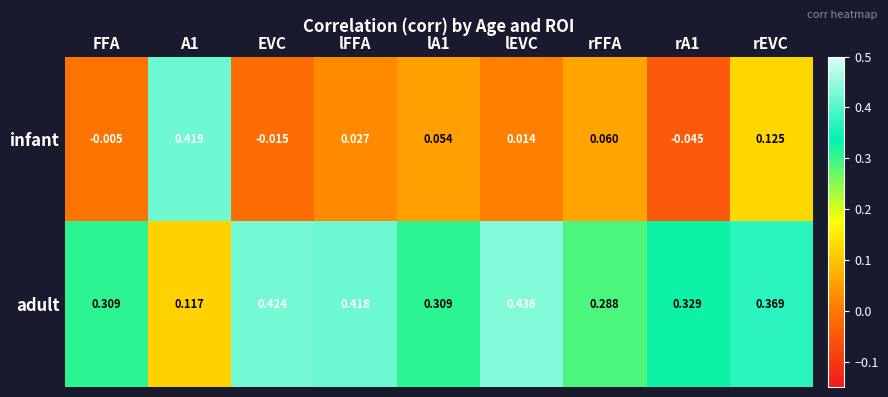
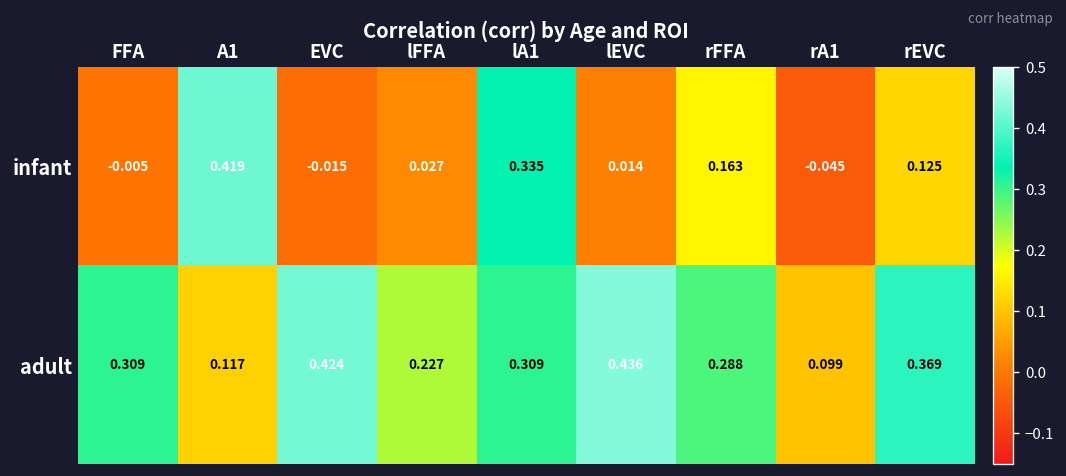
infant, lA1: 0.054 -> 0.335
infant, rFFA: 0.060 -> 0.163
adult, lFFA: 0.418 -> 0.227
adult, rA1: 0.329 -> 0.099
